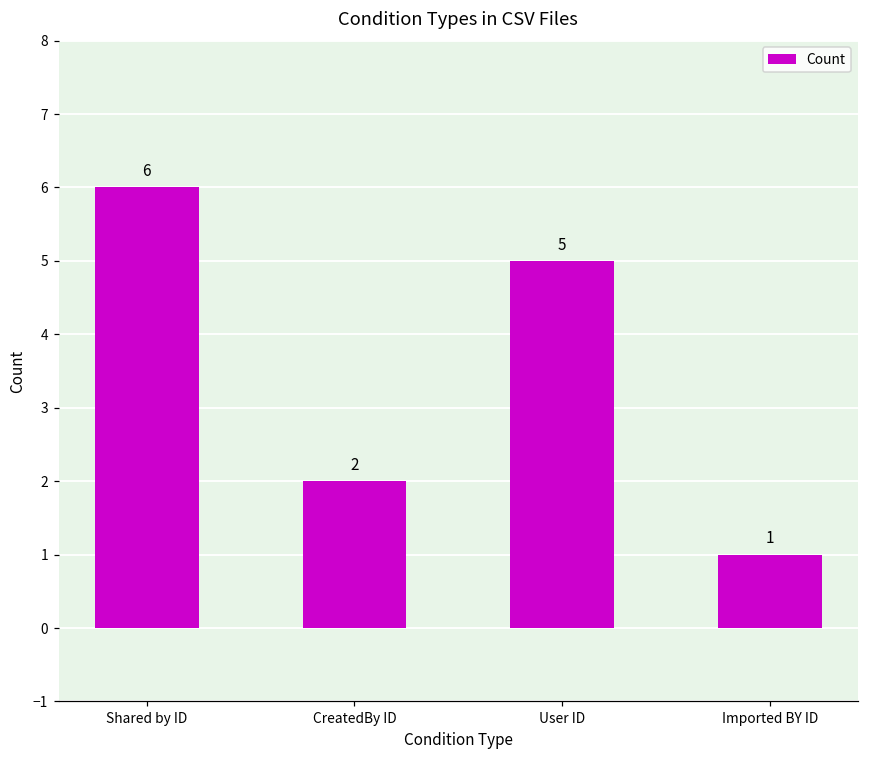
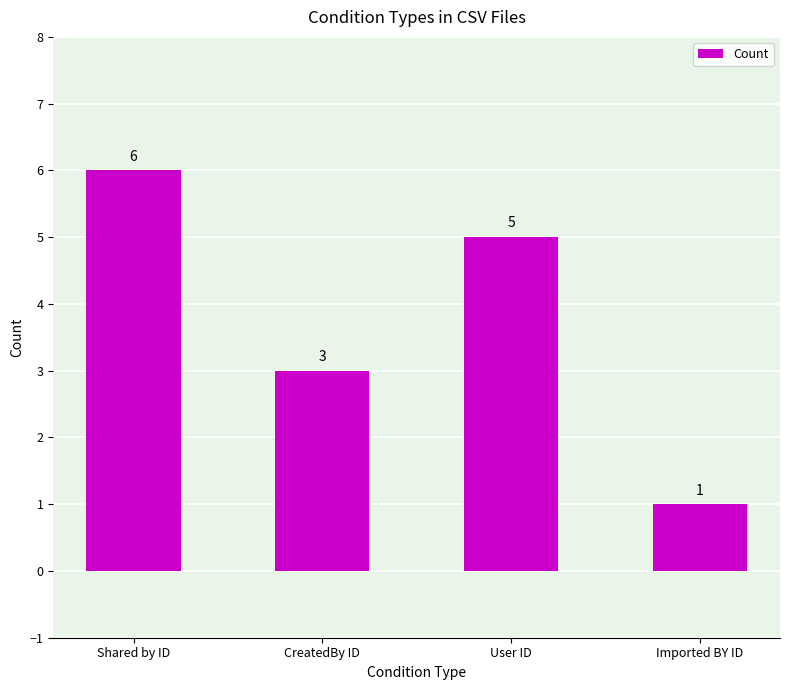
CreatedBy ID: 2 -> 3
